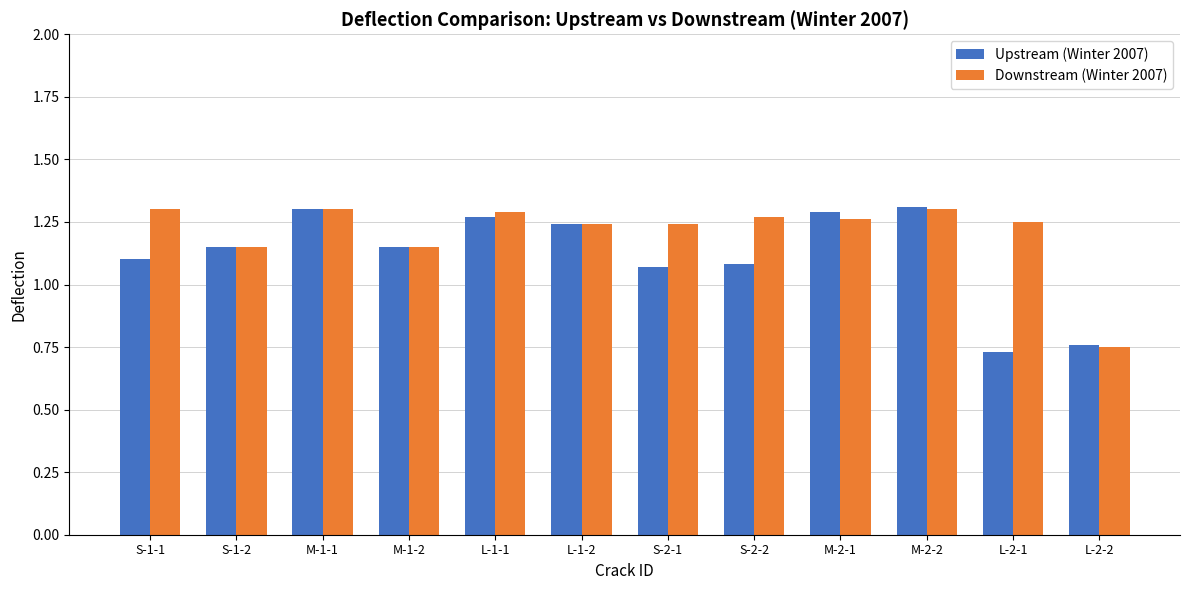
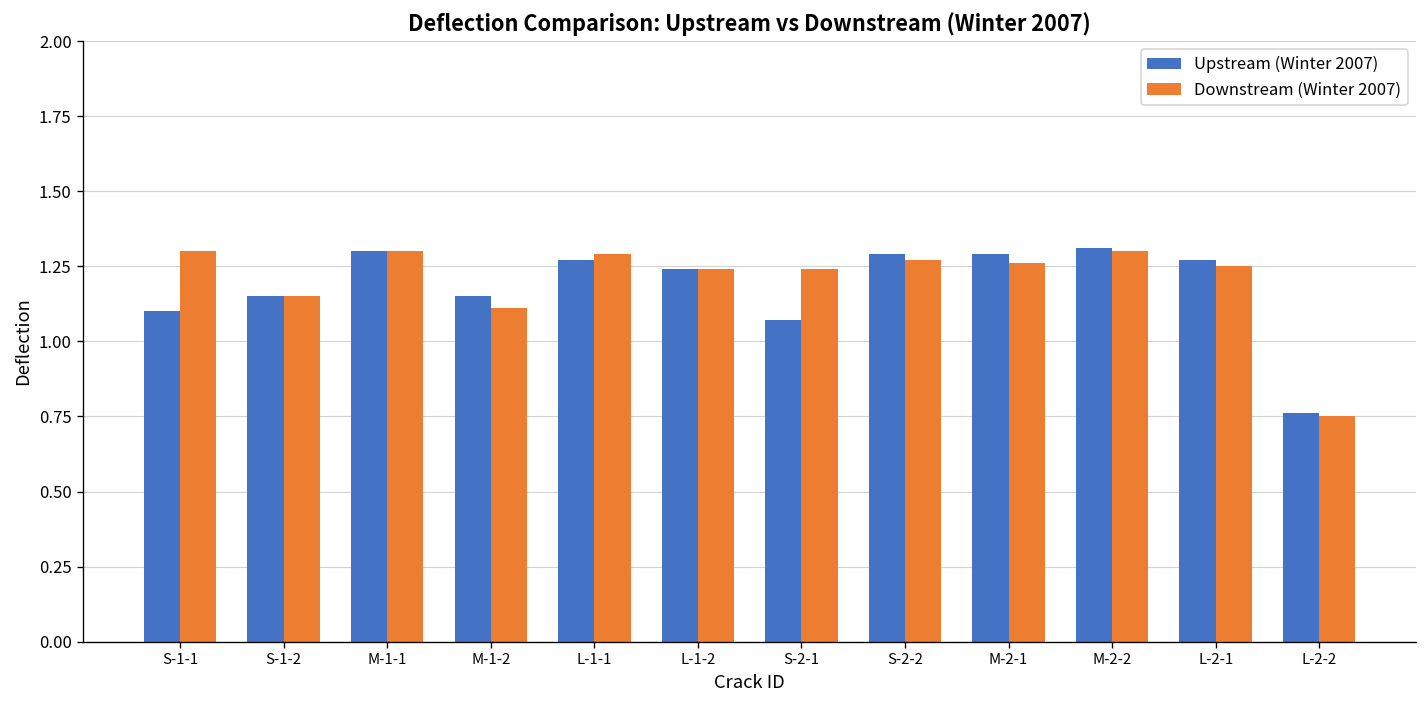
Downstream (Winter 2007), M-1-2: 1.15 -> 1.11
Upstream (Winter 2007), S-2-2: 1.08 -> 1.29
Upstream (Winter 2007), L-2-1: 0.73 -> 1.27
